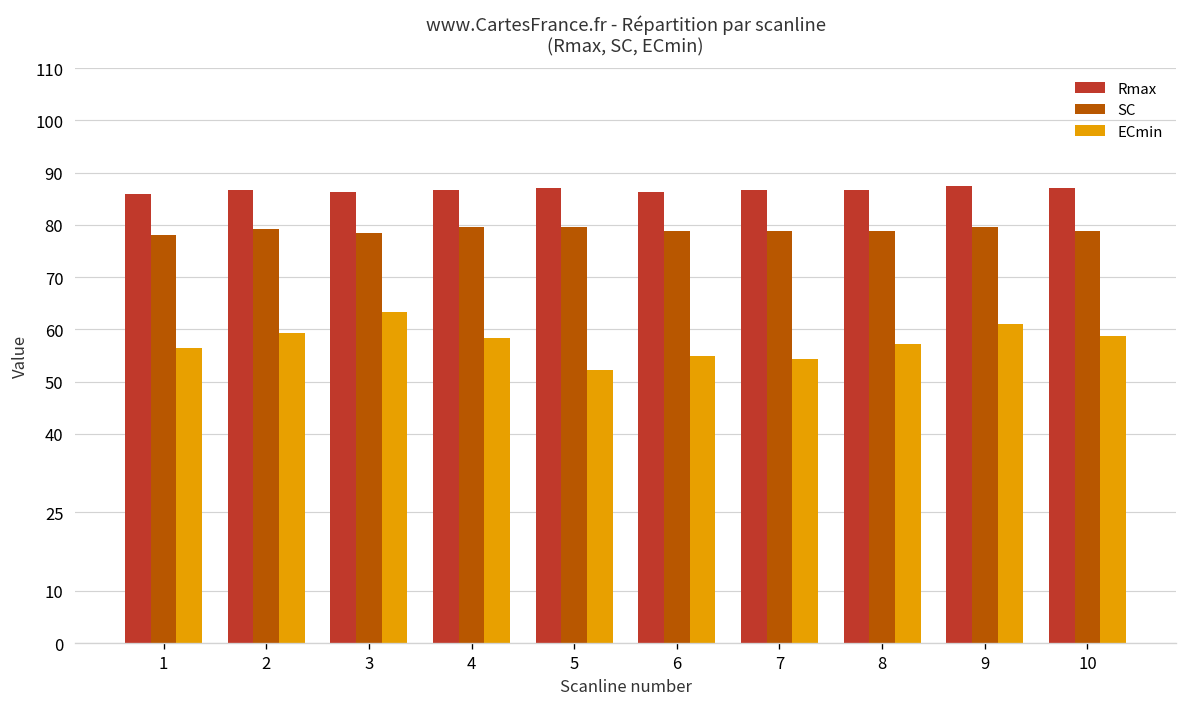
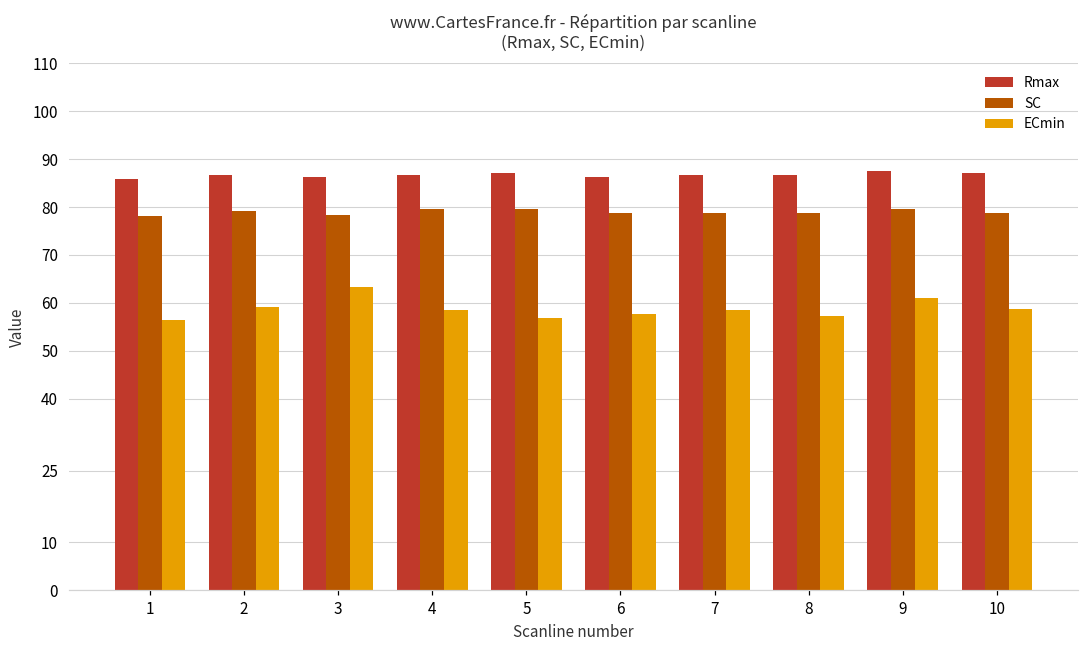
ECmin, 5: 52 -> 57
ECmin, 6: 55 -> 58
ECmin, 7: 54 -> 58
